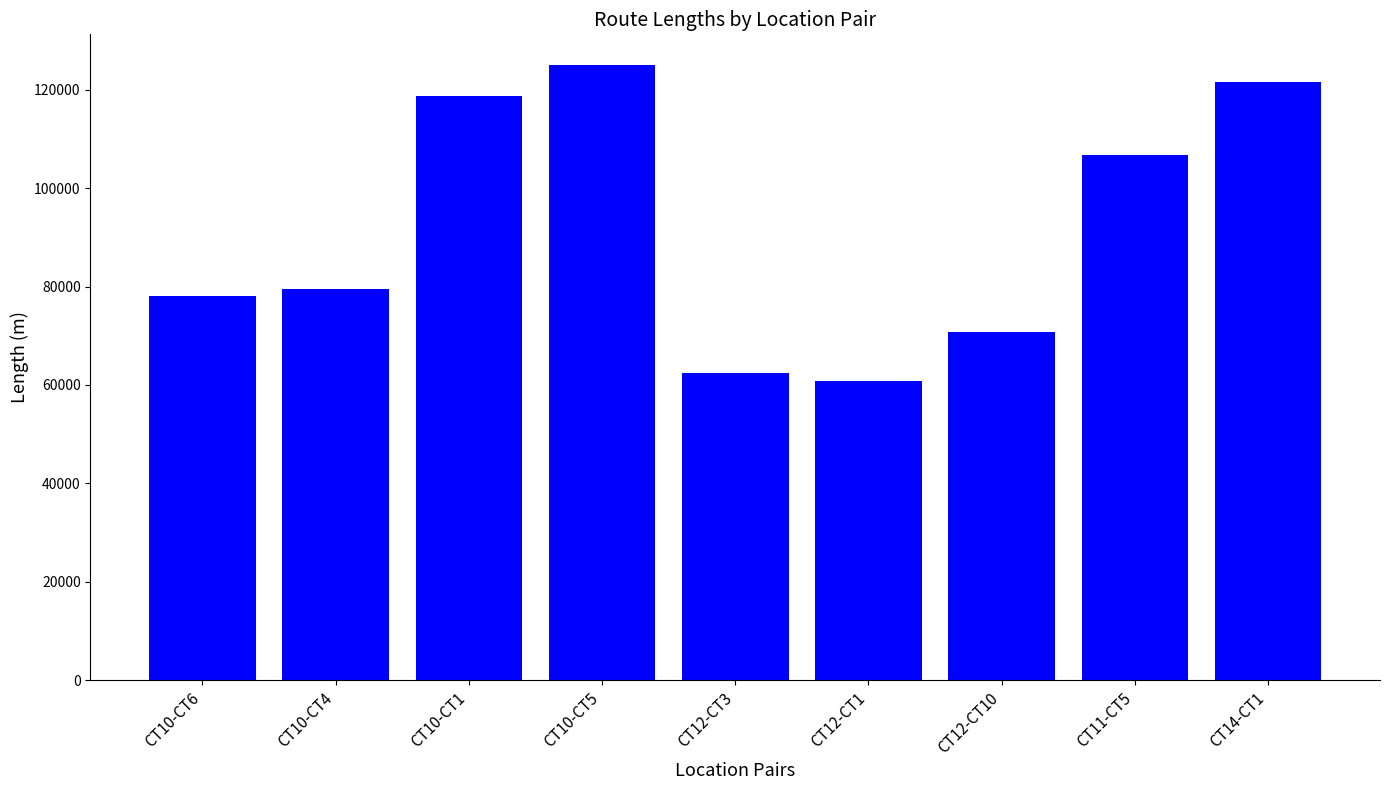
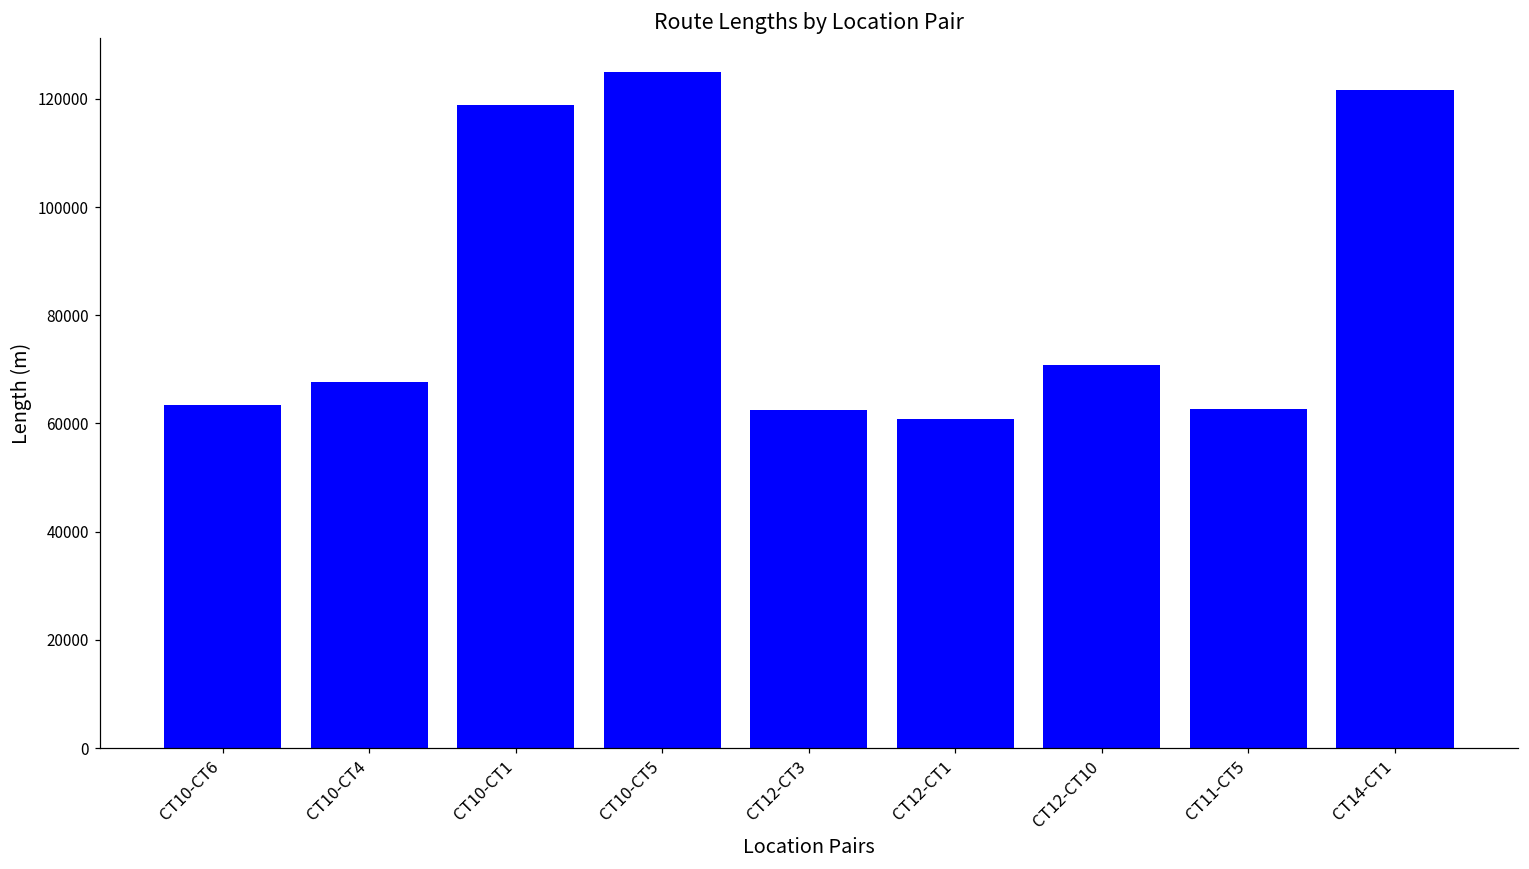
CT10-CT6: 78000 -> 63000
CT10-CT4: 79000 -> 68000
CT11-CT5: 107000 -> 63000
